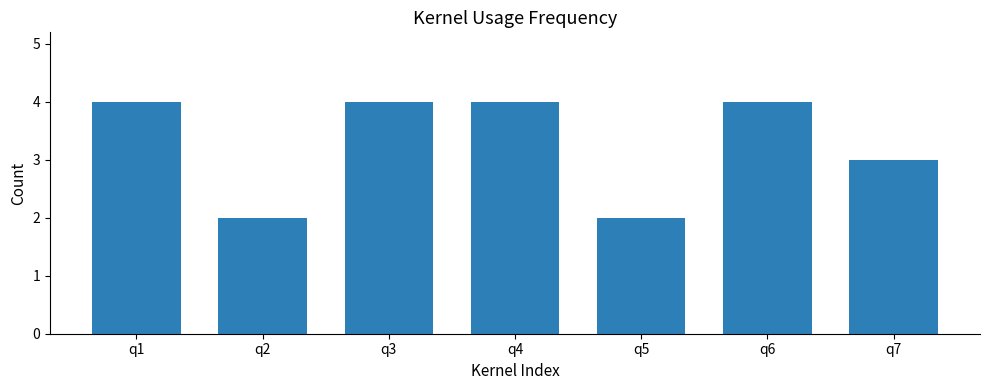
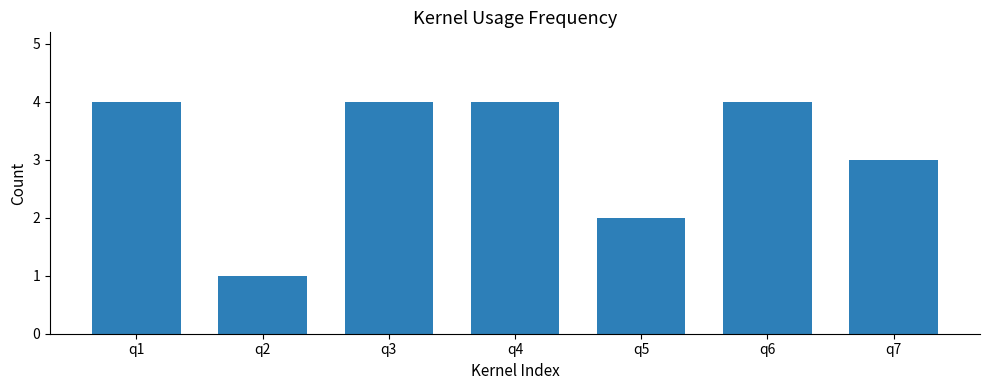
q2: 2 -> 1
